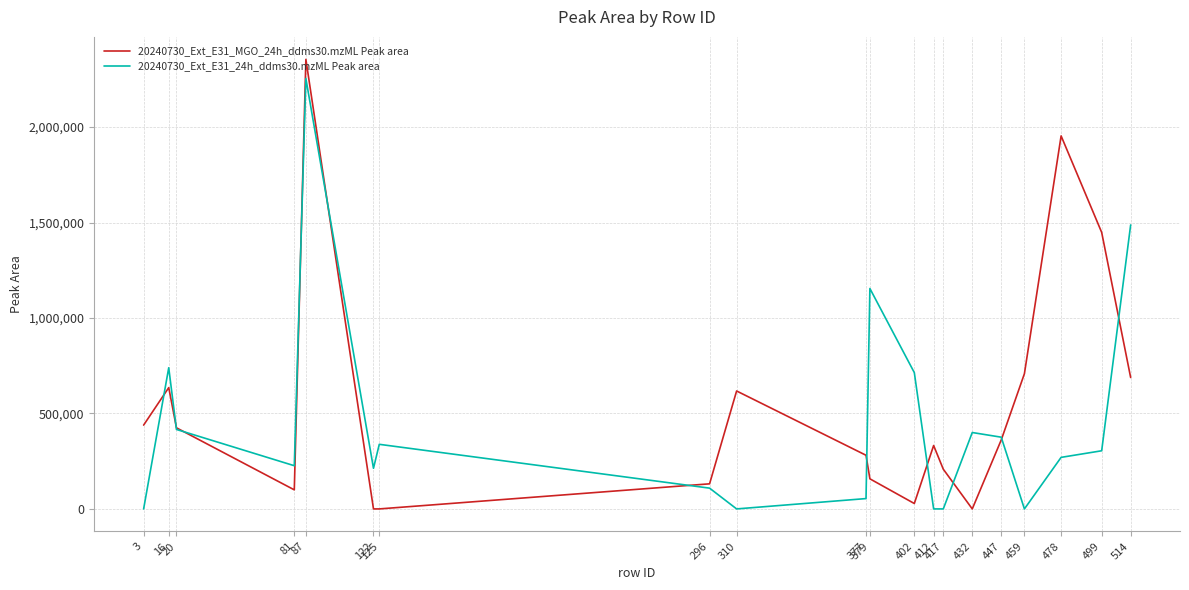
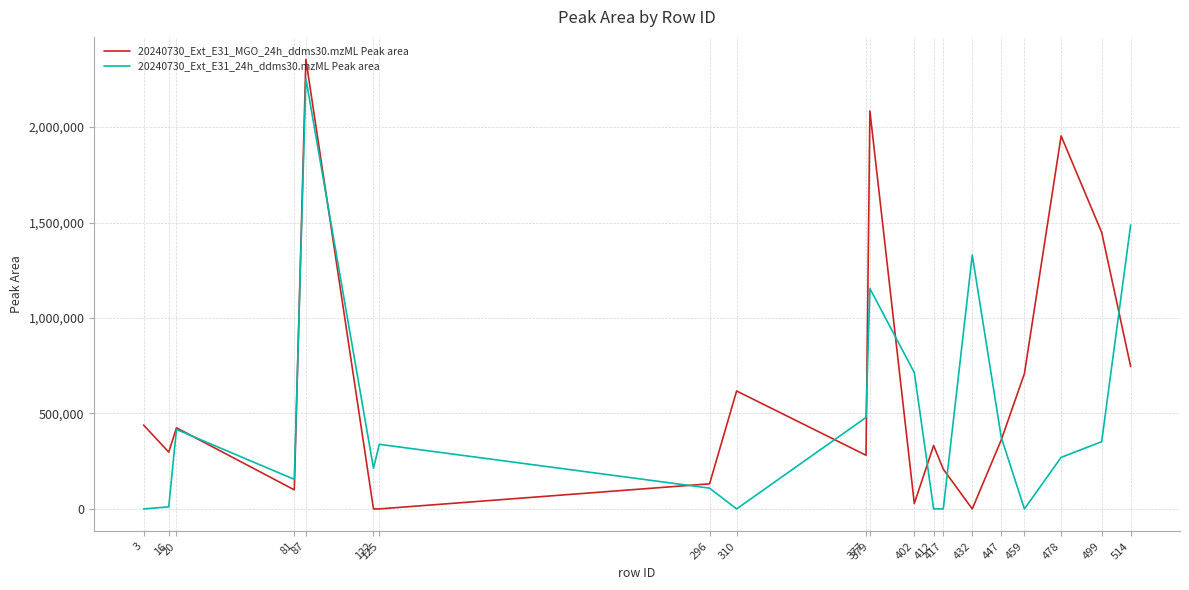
20240730_Ext_E31_MGO_24h_ddms30.mzML Peak area, 16: 640,000 -> 300,000
20240730_Ext_E31_24h_ddms30.mzML Peak area, 16: 740,000 -> 10,000
20240730_Ext_E31_24h_ddms30.mzML Peak area, 81: 230,000 -> 150,000
20240730_Ext_E31_24h_ddms30.mzML Peak area, 377: 50,000 -> 480,000
20240730_Ext_E31_MGO_24h_ddms30.mzML Peak area, 379: 160,000 -> 2,080,000
20240730_Ext_E31_24h_ddms30.mzML Peak area, 432: 400,000 -> 1,330,000
20240730_Ext_E31_24h_ddms30.mzML Peak area, 499: 300,000 -> 350,000
20240730_Ext_E31_MGO_24h_ddms30.mzML Peak area, 514: 690,000 -> 750,000
